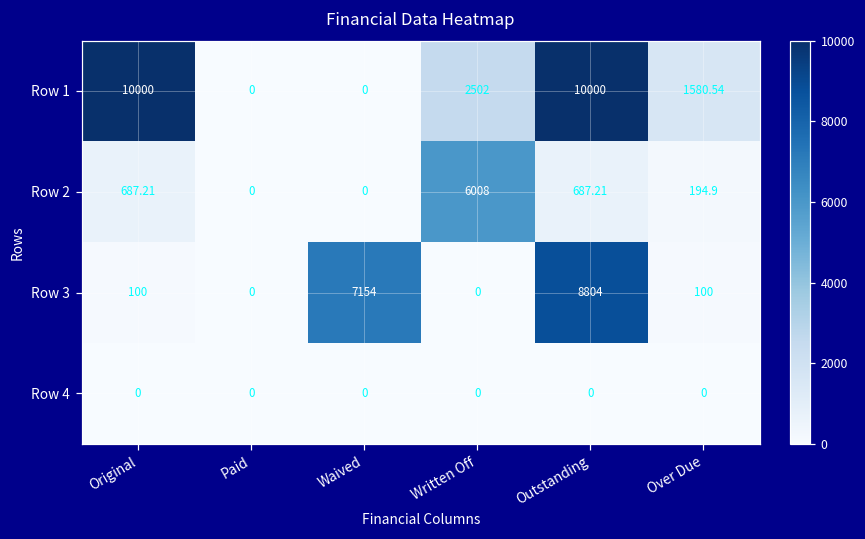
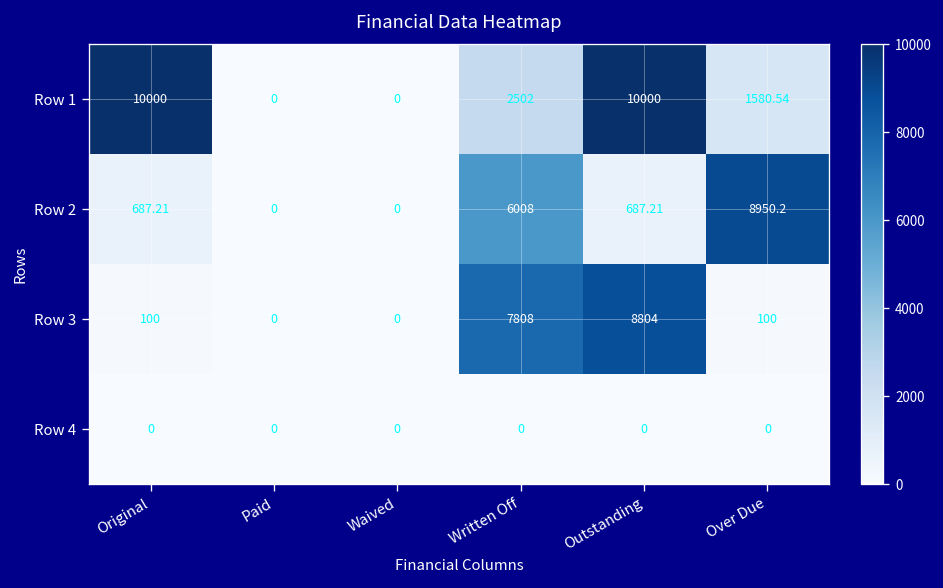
Row 2, Over Due: 194.9 -> 8950.2
Row 3, Waived: 7154 -> 0
Row 3, Written Off: 0 -> 7808
